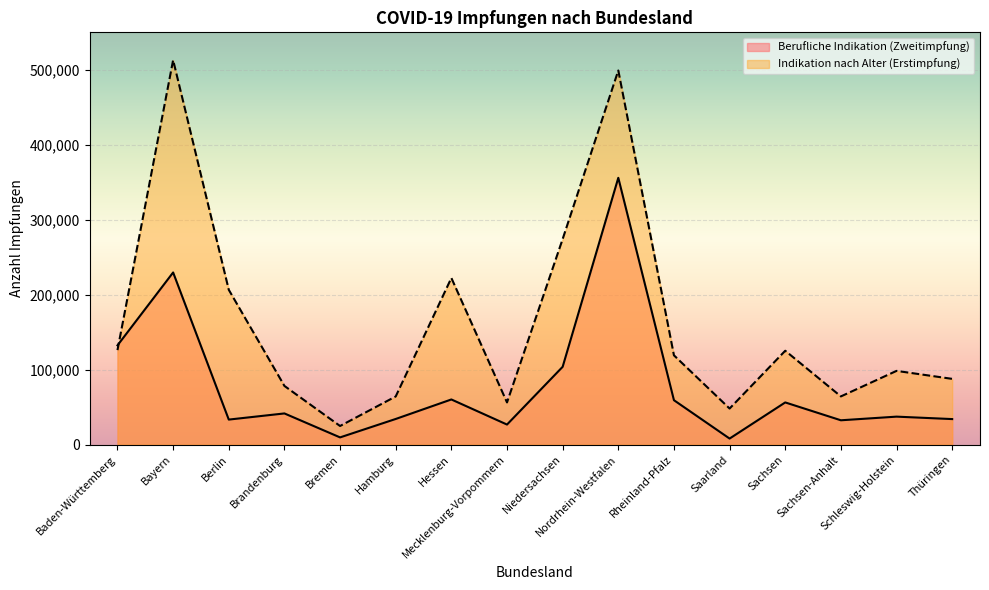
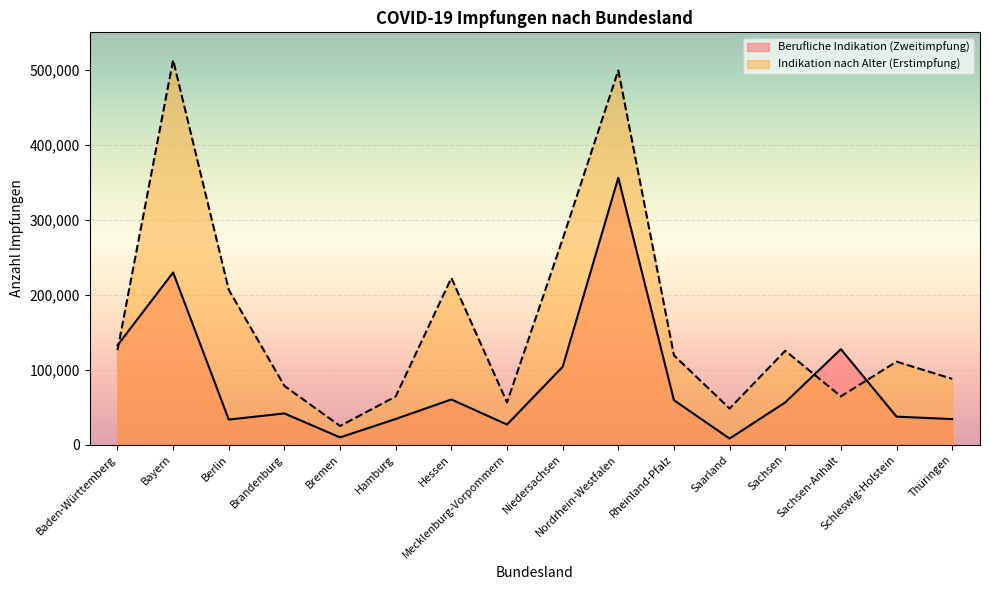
Berufliche Indikation (Zweitimpfung), Sachsen-Anhalt: 30,000 -> 130,000
Indikation nach Alter (Erstimpfung), Schleswig-Holstein: 100,000 -> 110,000
